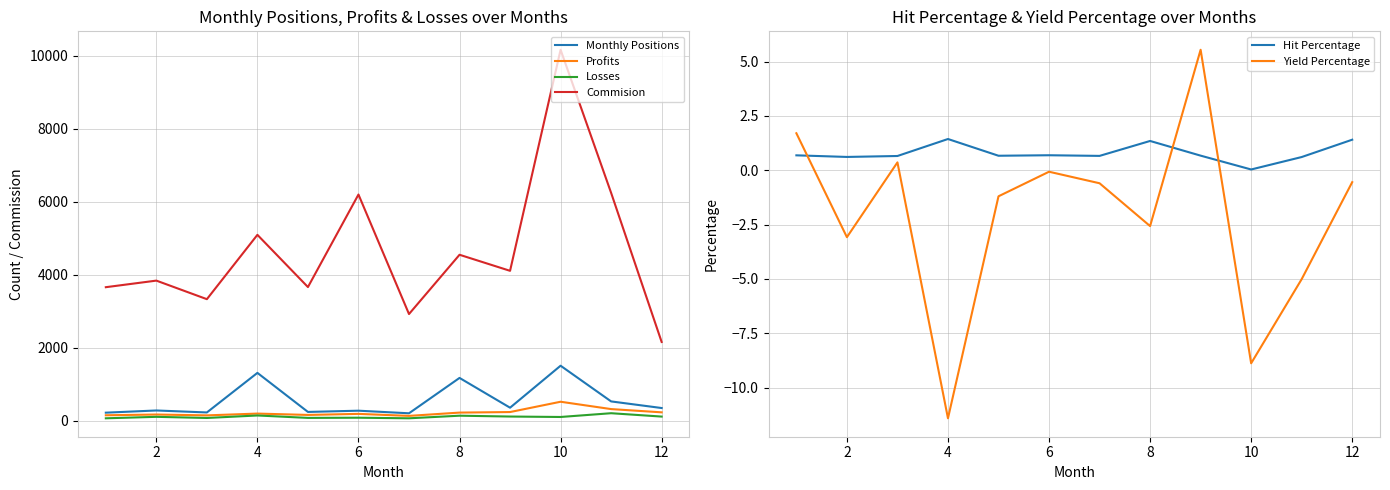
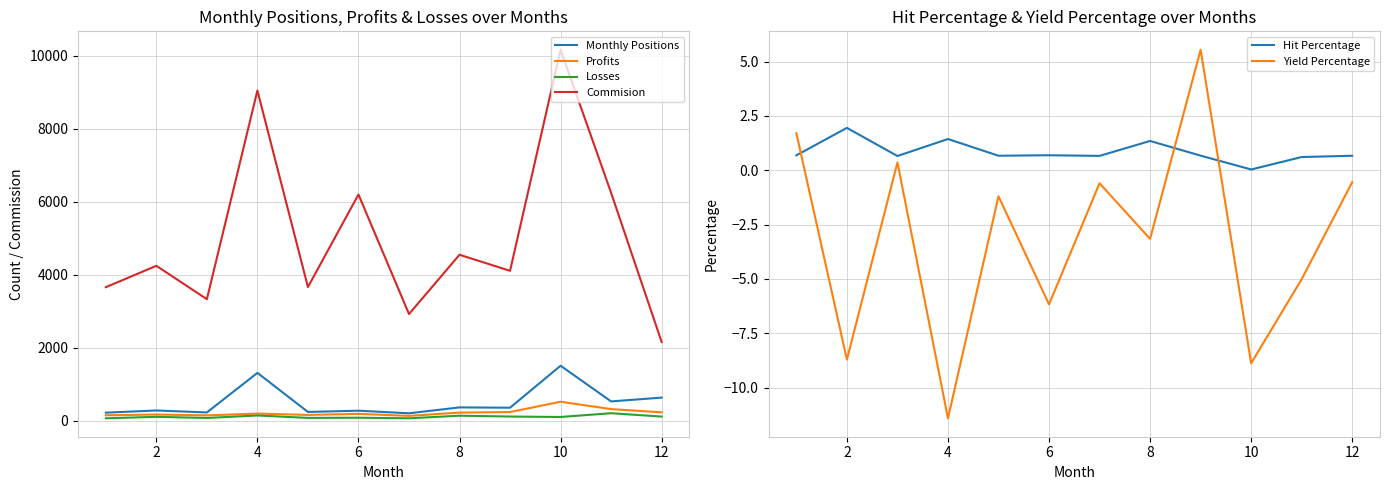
Monthly Positions, Profits & Losses over Months, Commision, 2: 3800 -> 4200
Monthly Positions, Profits & Losses over Months, Commision, 4: 5100 -> 9000
Monthly Positions, Profits & Losses over Months, Monthly Positions, 8: 1200 -> 400
Monthly Positions, Profits & Losses over Months, Monthly Positions, 12: 400 -> 600
Hit Percentage & Yield Percentage over Months, Hit Percentage, 2: 0.6 -> 1.9
Hit Percentage & Yield Percentage over Months, Yield Percentage, 2: -3.1 -> -8.7
Hit Percentage & Yield Percentage over Months, Yield Percentage, 6: -0.1 -> -6.2
Hit Percentage & Yield Percentage over Months, Yield Percentage, 8: -2.6 -> -3.2
Hit Percentage & Yield Percentage over Months, Hit Percentage, 12: 1.4 -> 0.7
